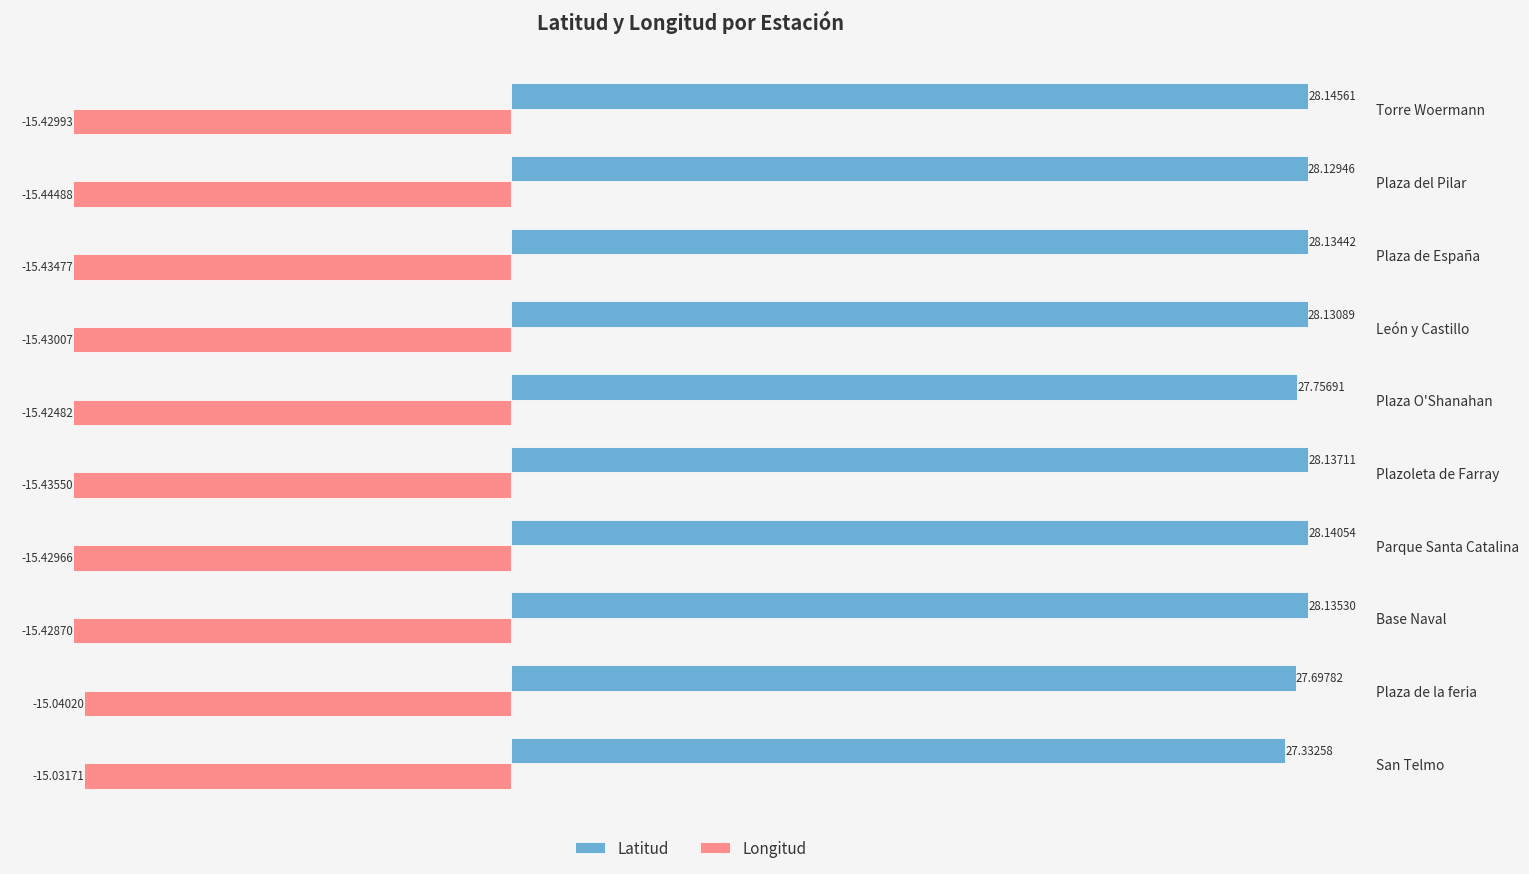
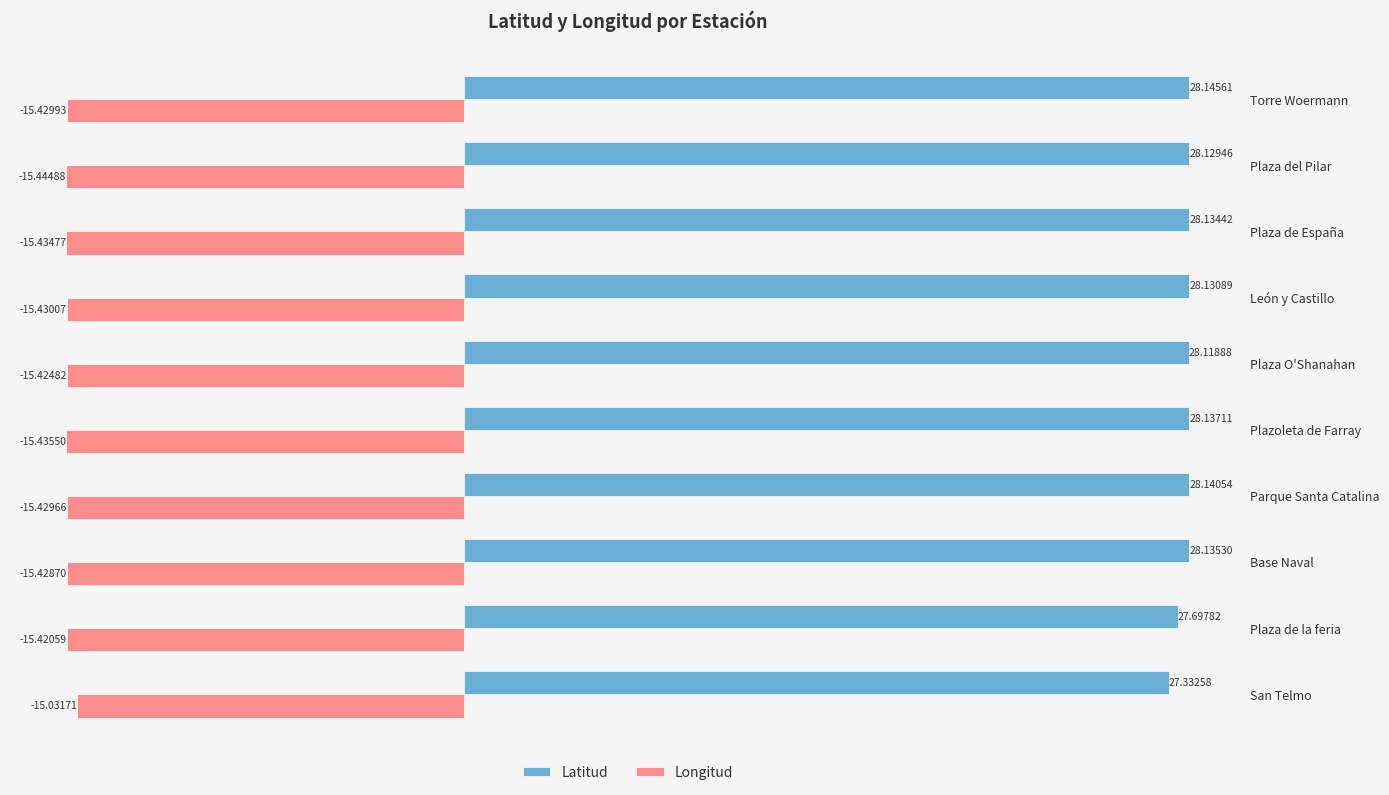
Latitud, Plaza O'Shanahan: 27.75691 -> 28.11888
Longitud, Plaza de la feria: -15.04020 -> -15.42059
